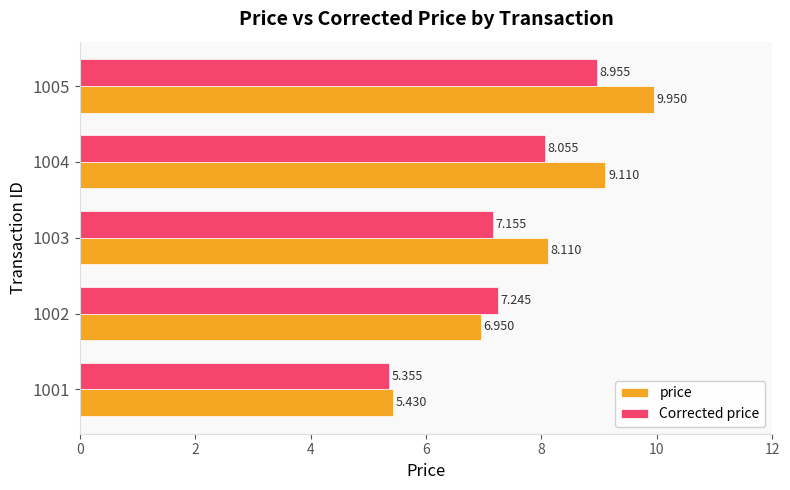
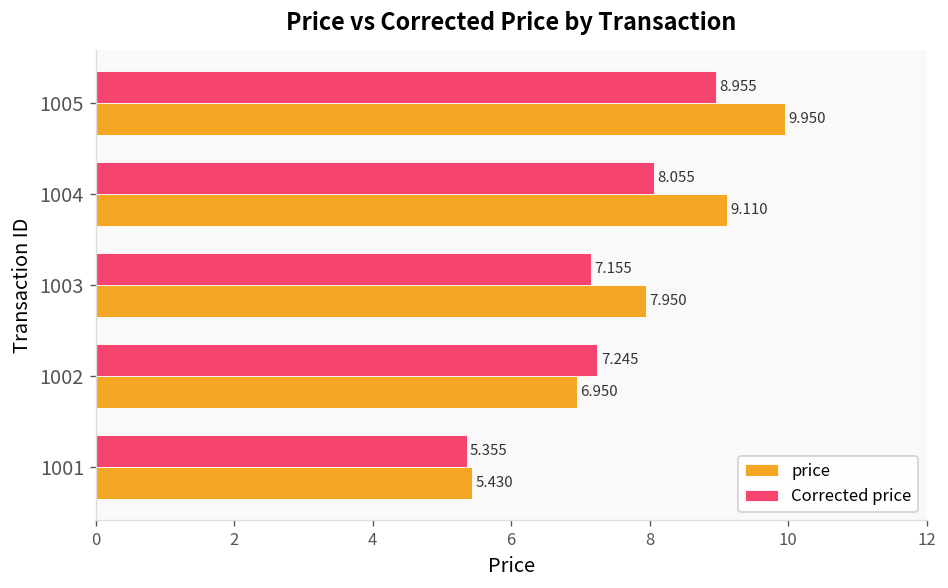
price, 1003: 8.110 -> 7.950
